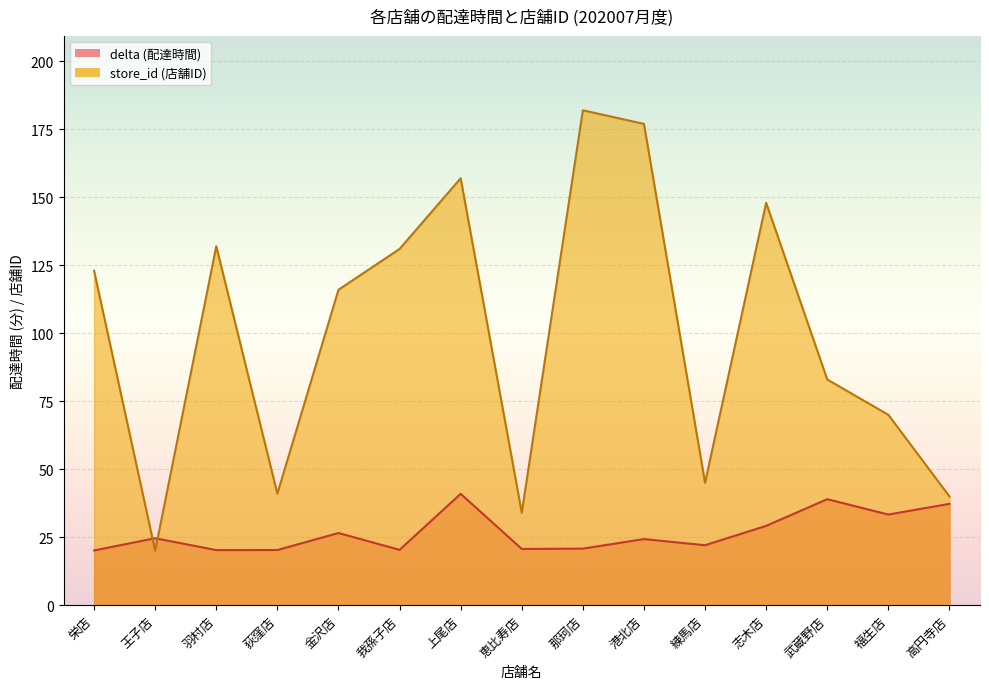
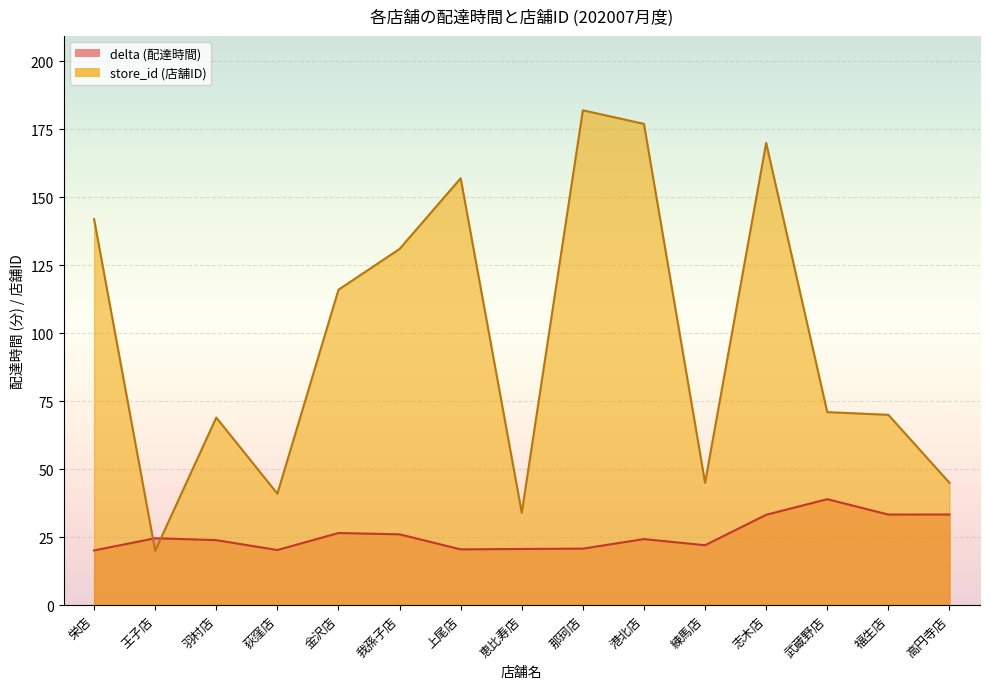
store_id (店舗ID), 栄店: 123 -> 142
delta (配達時間), 羽村店: 20 -> 24
store_id (店舗ID), 羽村店: 132 -> 69
delta (配達時間), 我孫子店: 20 -> 26
delta (配達時間), 上尾店: 41 -> 21
delta (配達時間), 志木店: 29 -> 33
store_id (店舗ID), 志木店: 148 -> 170
store_id (店舗ID), 武蔵野店: 83 -> 71
delta (配達時間), 高円寺店: 37 -> 33
store_id (店舗ID), 高円寺店: 40 -> 45
